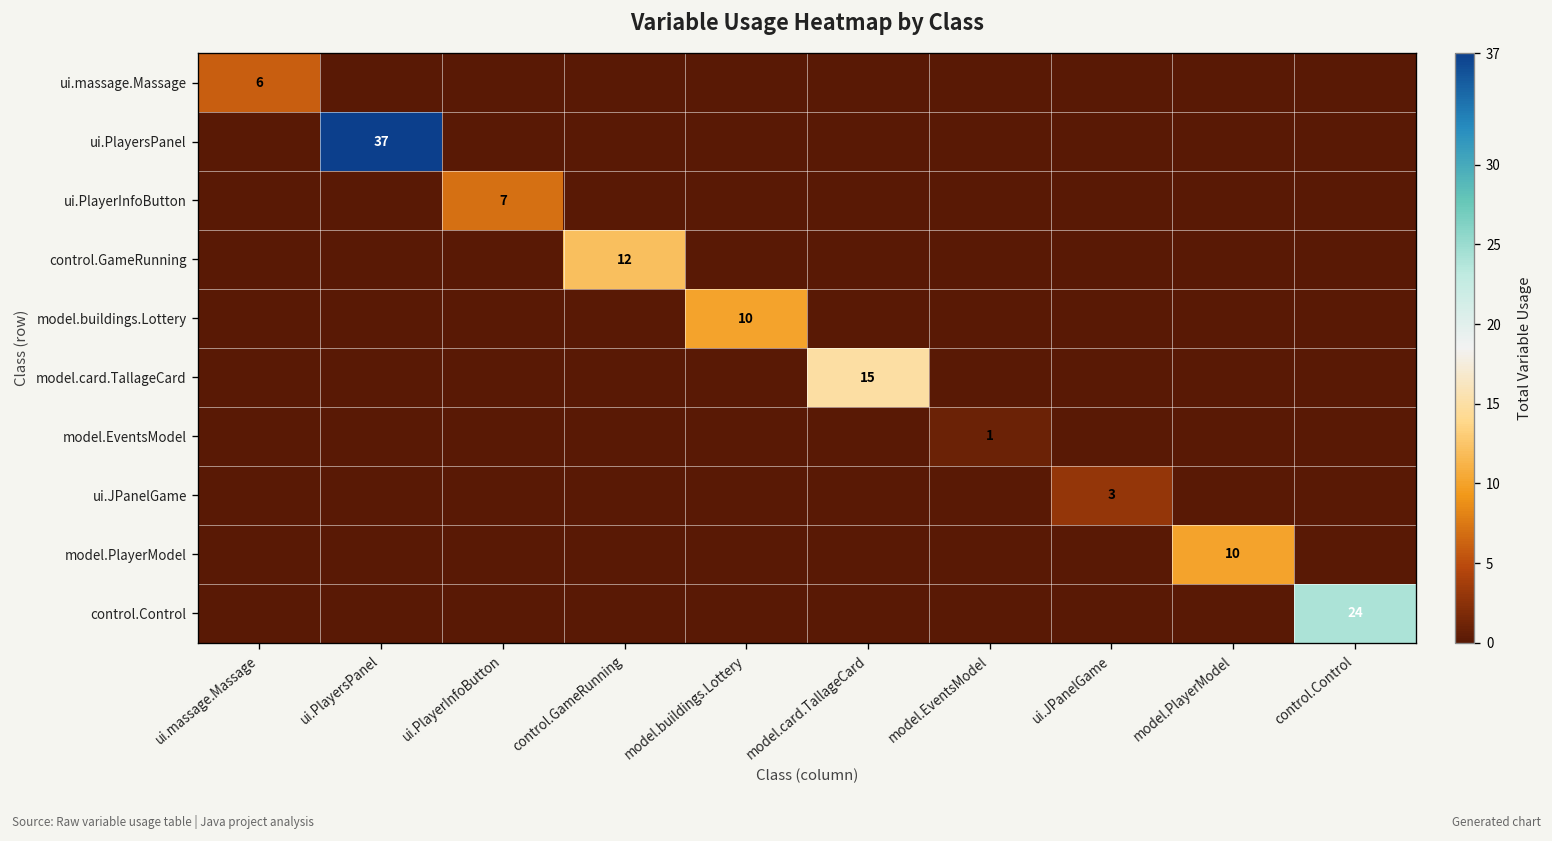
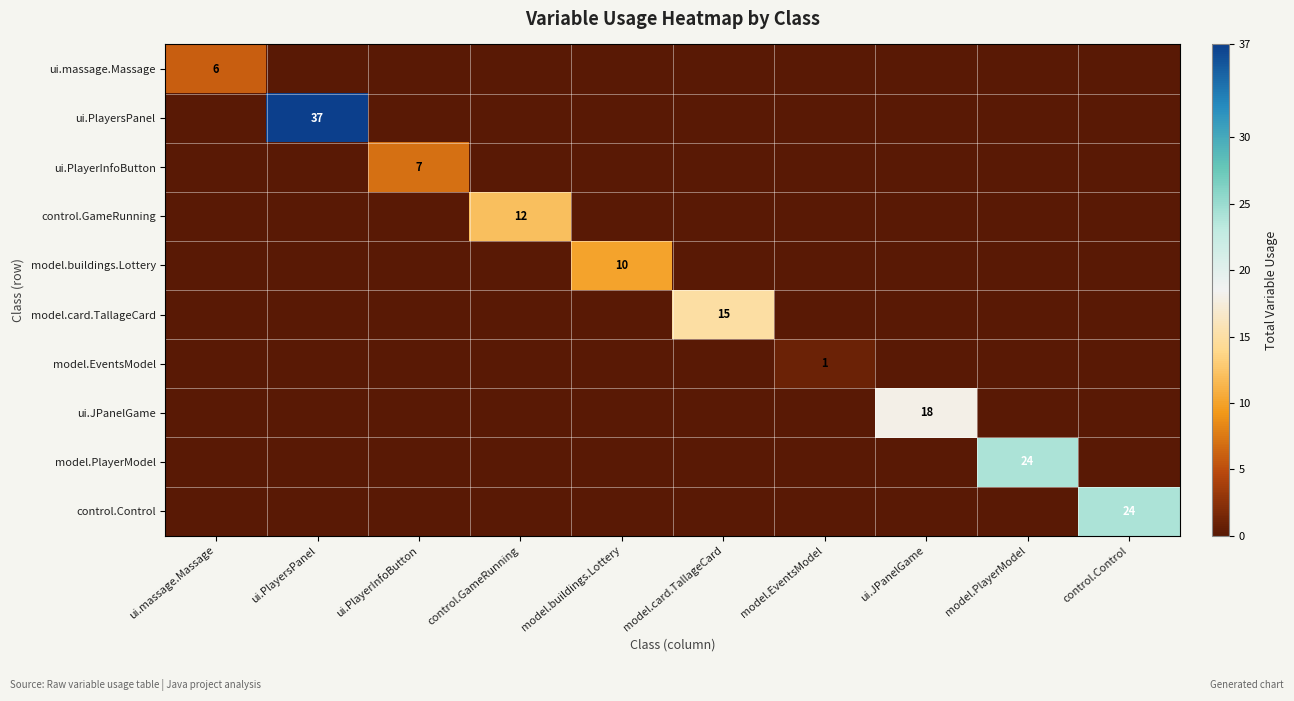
ui.JPanelGame, ui.JPanelGame: 3 -> 18
model.PlayerModel, model.PlayerModel: 10 -> 24
